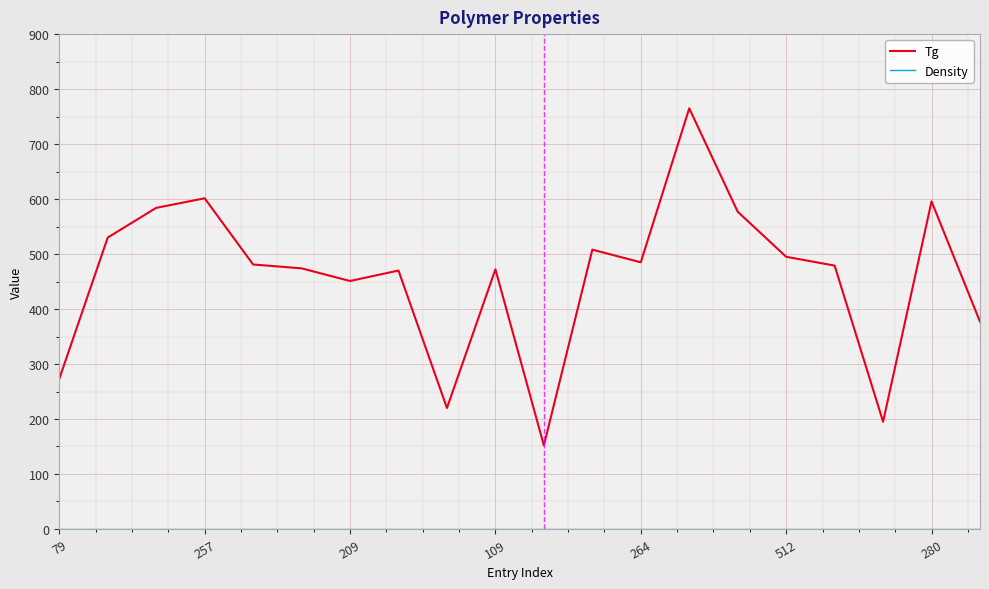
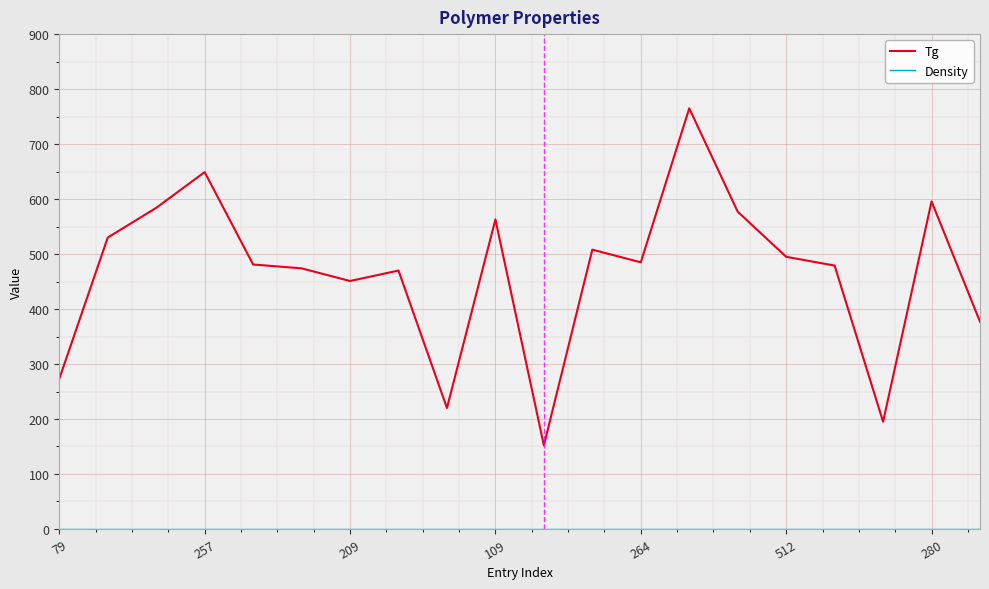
Tg, 257: 600 -> 650
Tg, 109: 470 -> 560
